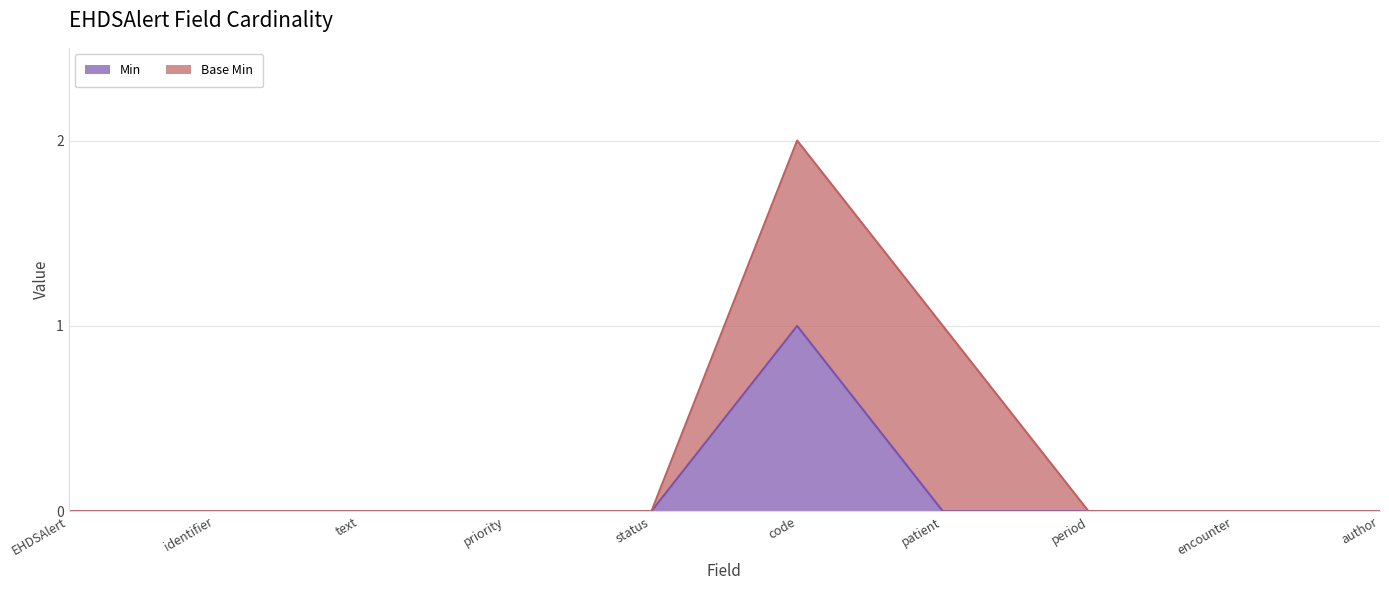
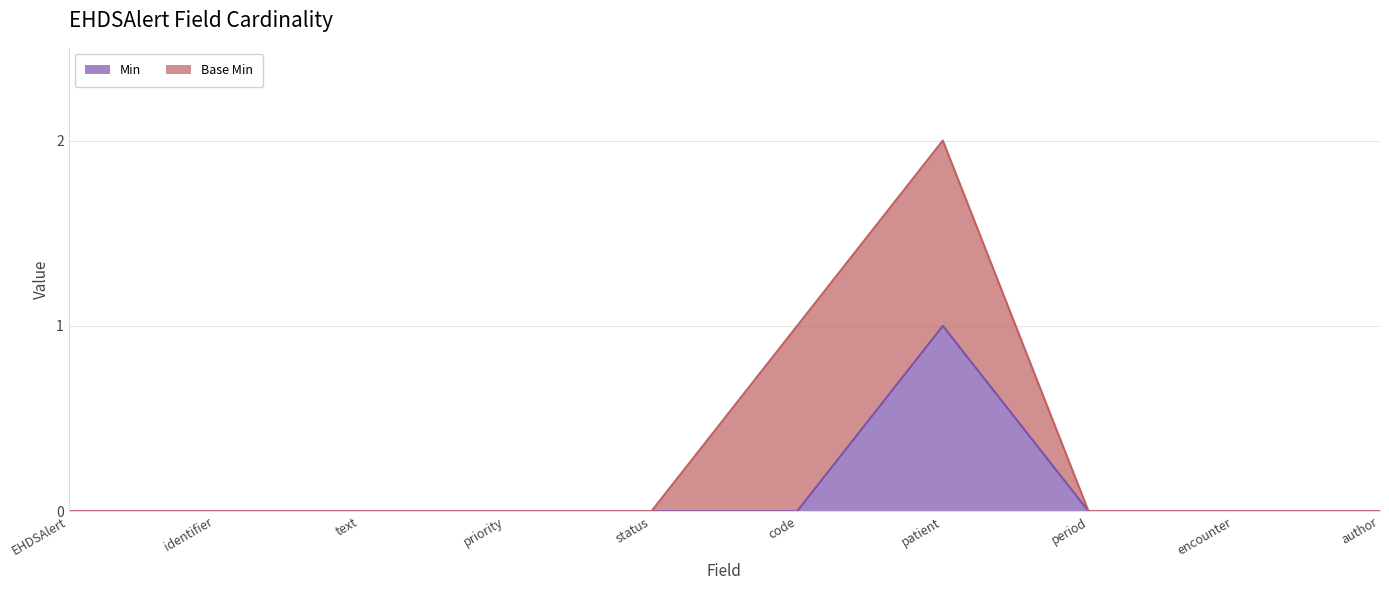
Min, code: 1 -> 0
Min, patient: 0 -> 1
